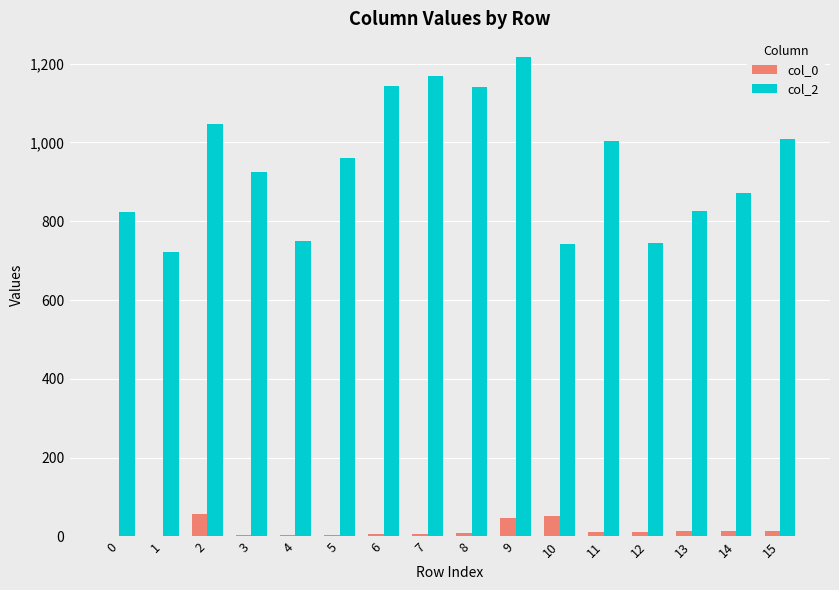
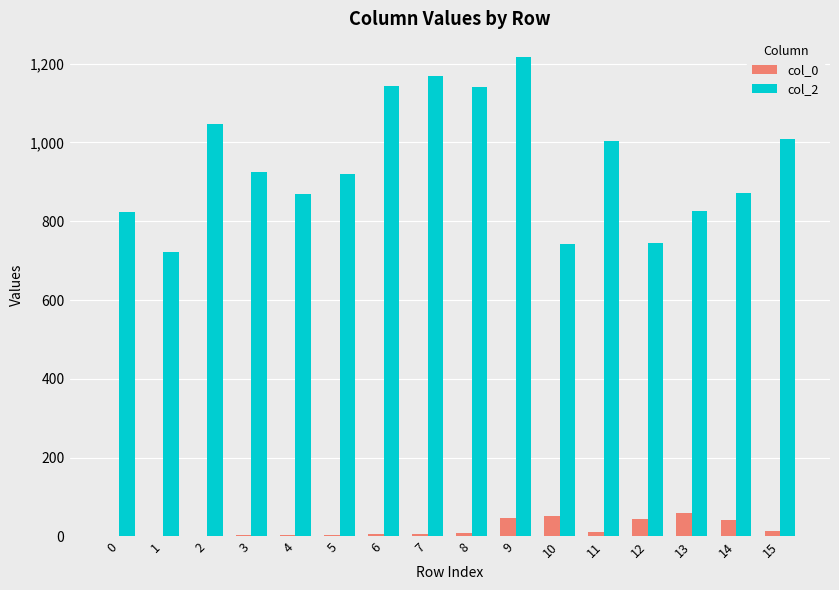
col_0, 2: 60 -> 0
col_2, 4: 750 -> 870
col_2, 5: 960 -> 920
col_0, 12: 10 -> 40
col_0, 13: 10 -> 60
col_0, 14: 10 -> 40
